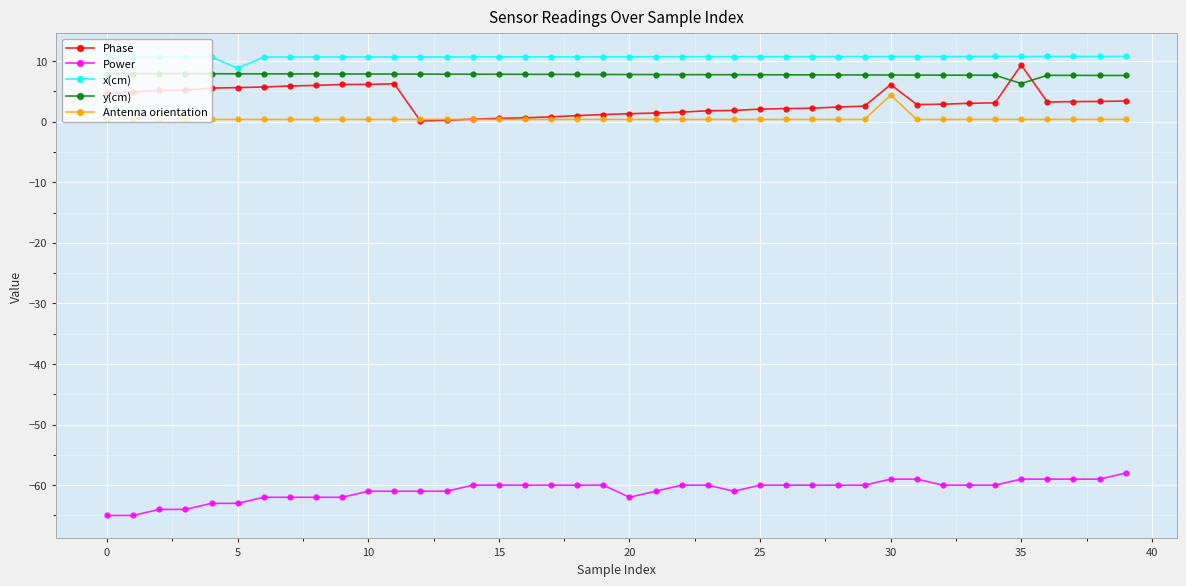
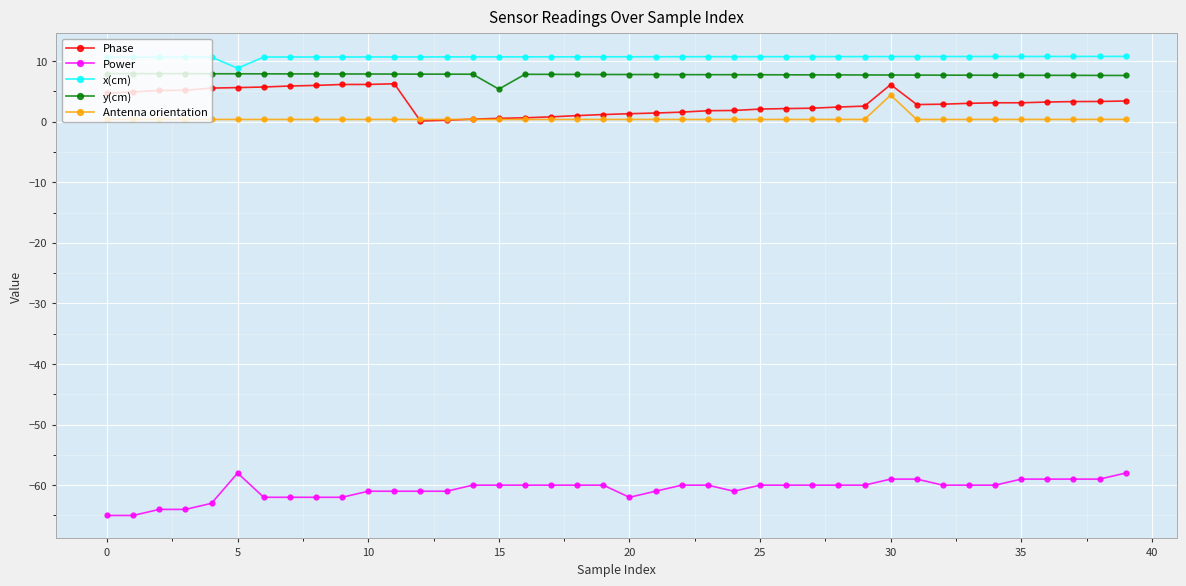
Power, 5: -63 -> -58
y(cm), 15: 8 -> 5
Phase, 35: 9 -> 3
y(cm), 35: 6 -> 8
